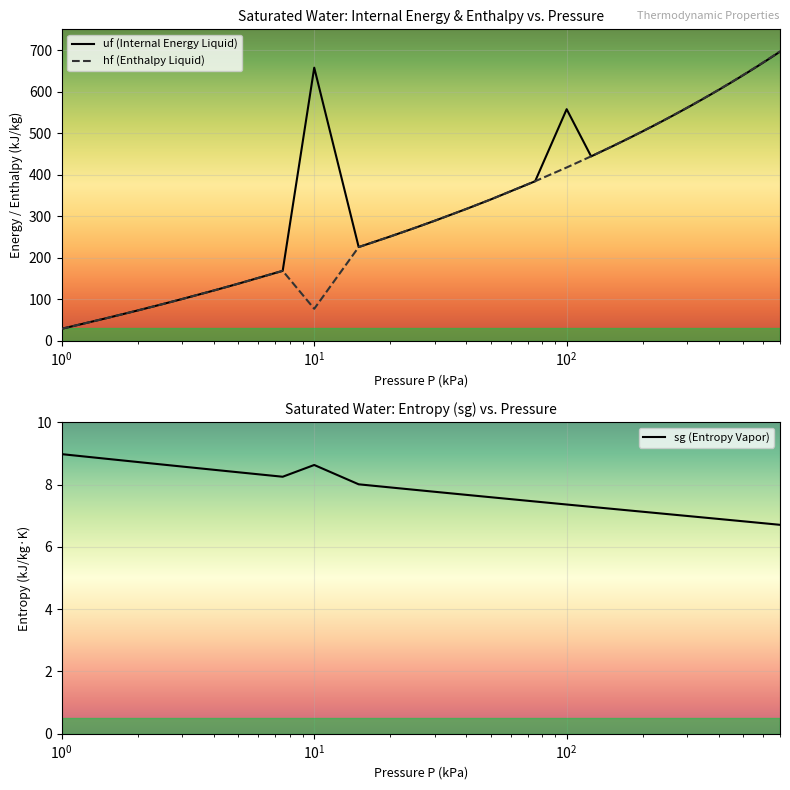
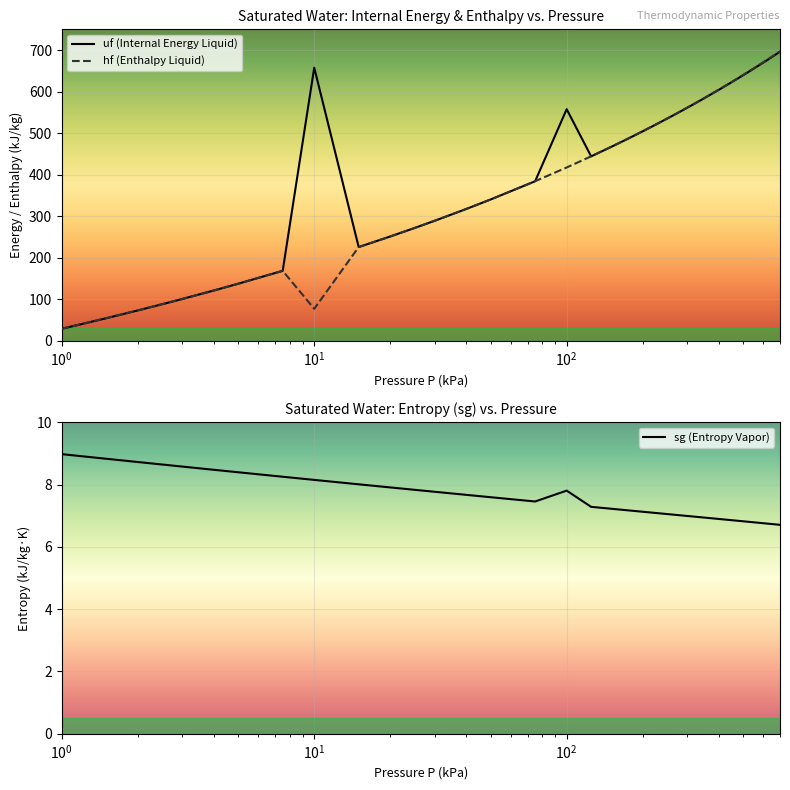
Saturated Water: Entropy (sg) vs. Pressure, 10^1: 8.6 -> 8.1
Saturated Water: Entropy (sg) vs. Pressure, 10^2: 7.4 -> 7.8
